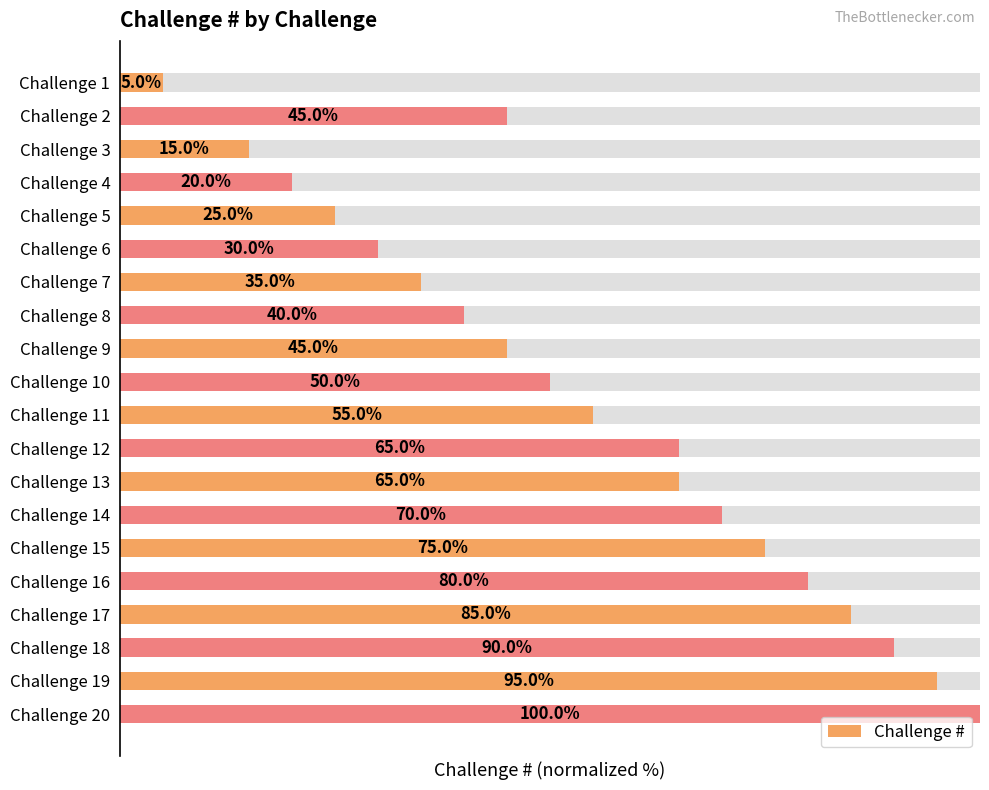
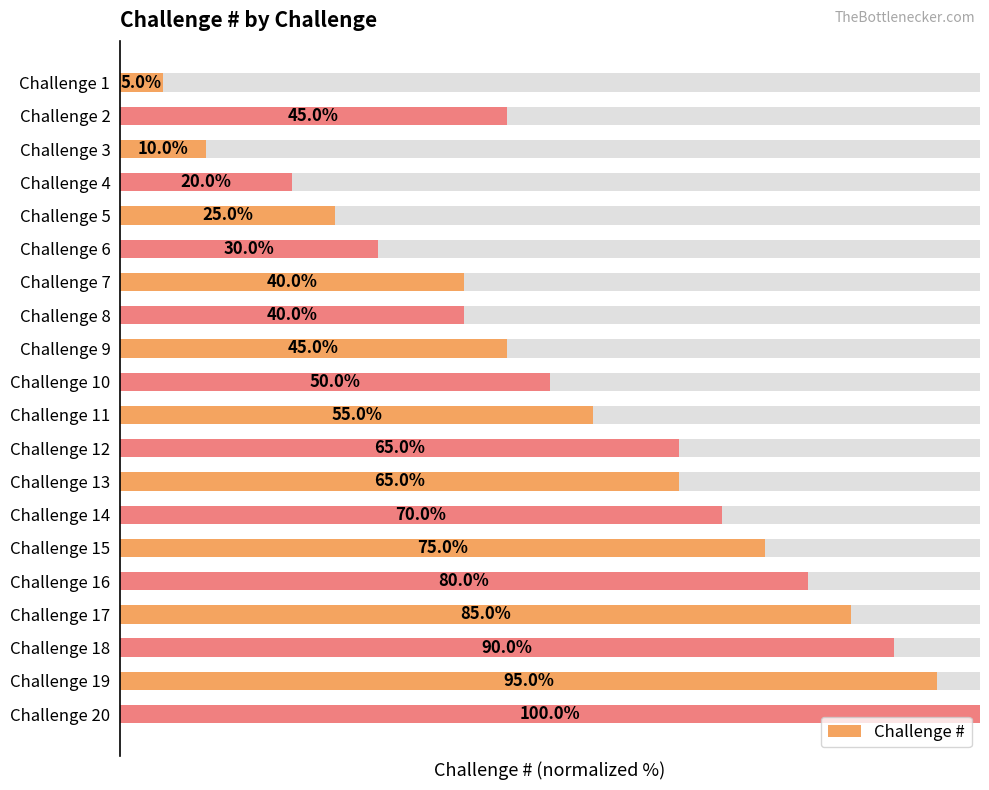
Challenge #, Challenge 3: 15.0% -> 10.0%
Challenge #, Challenge 7: 35.0% -> 40.0%
